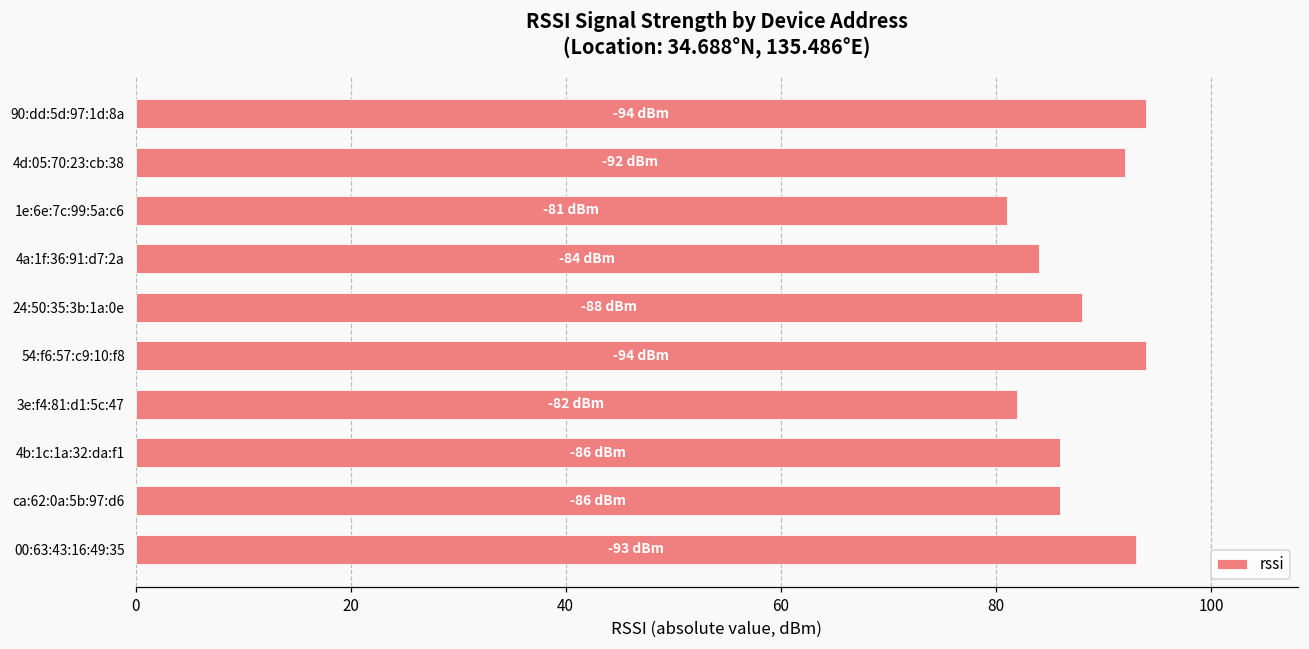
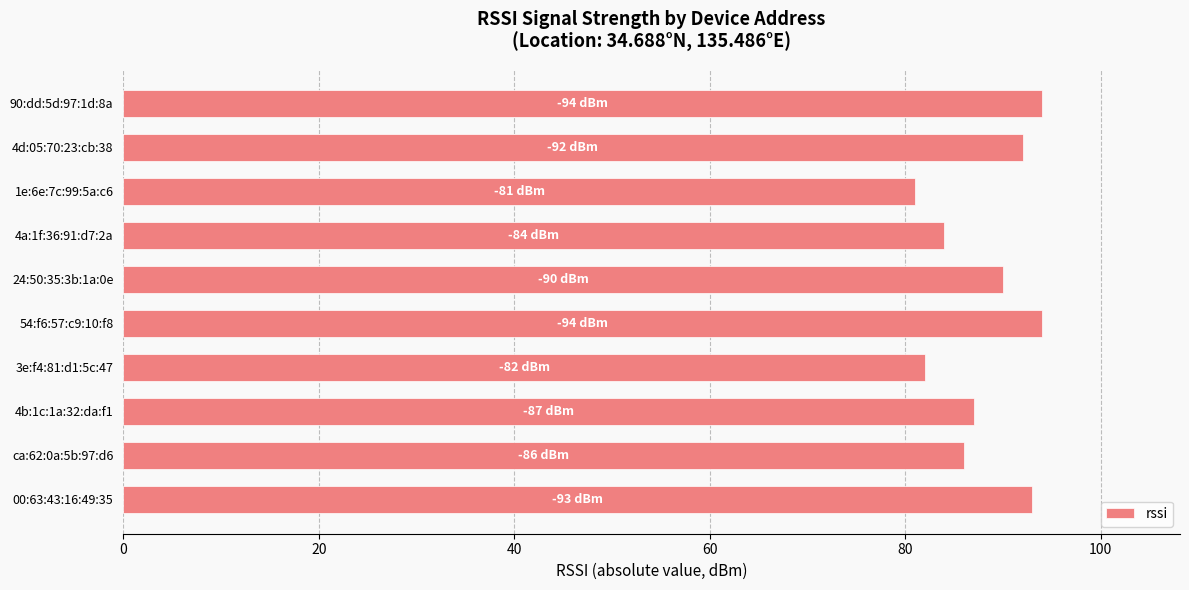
24:50:35:3b:1a:0e: -88 -> -90
4b:1c:1a:32:da:f1: -86 -> -87
